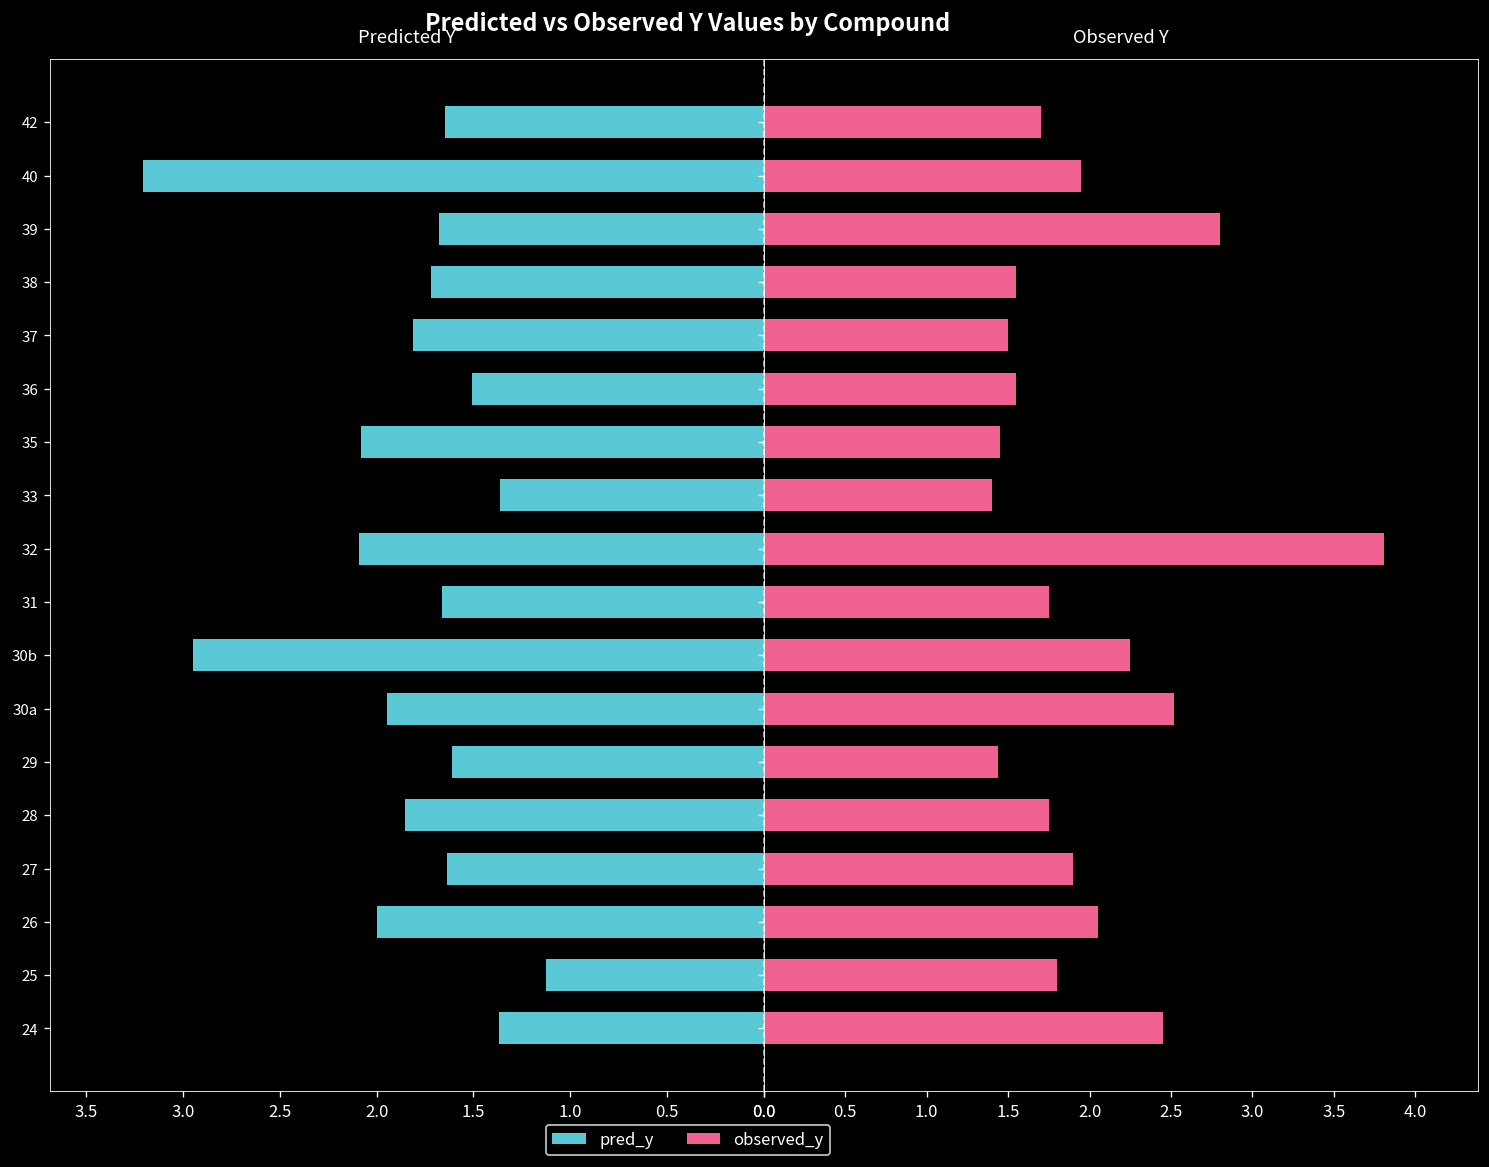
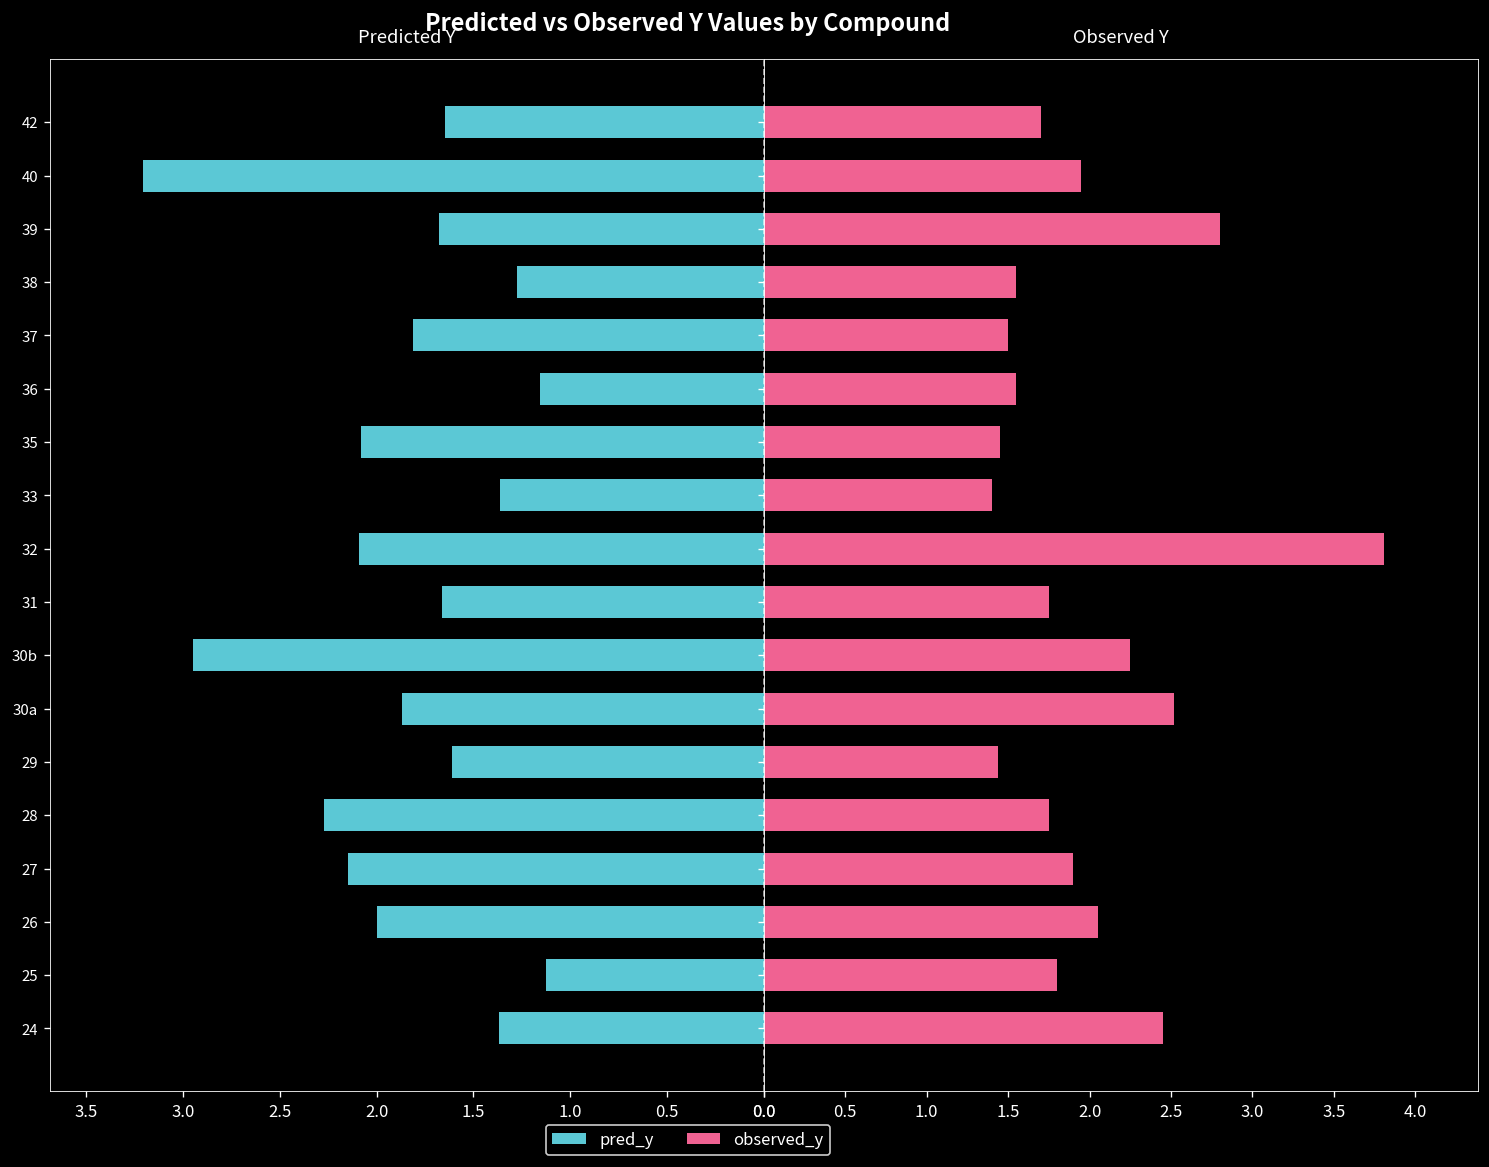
Predicted Y, 38: 1.72 -> 1.27
Predicted Y, 36: 1.51 -> 1.15
Predicted Y, 30a: 1.95 -> 1.87
Predicted Y, 28: 1.85 -> 2.27
Predicted Y, 27: 1.64 -> 2.15
